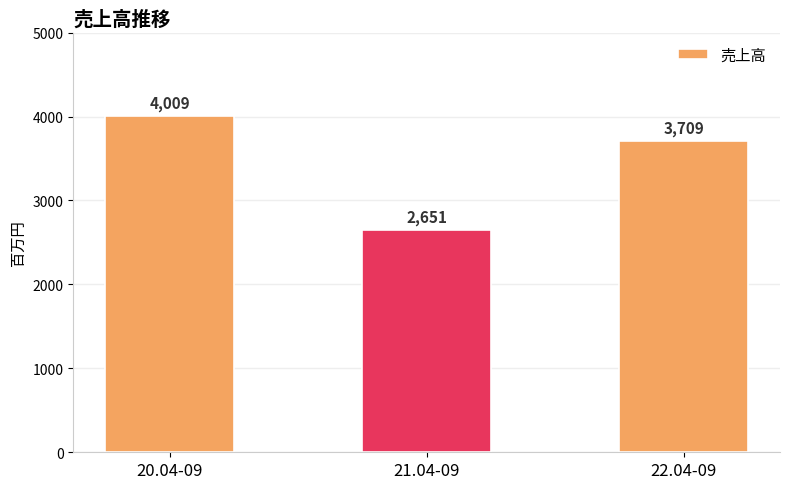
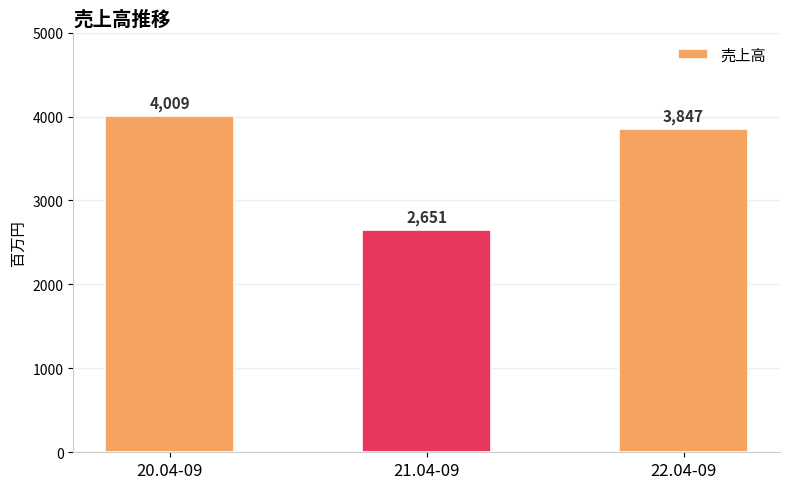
22.04-09: 3,709 -> 3,847
